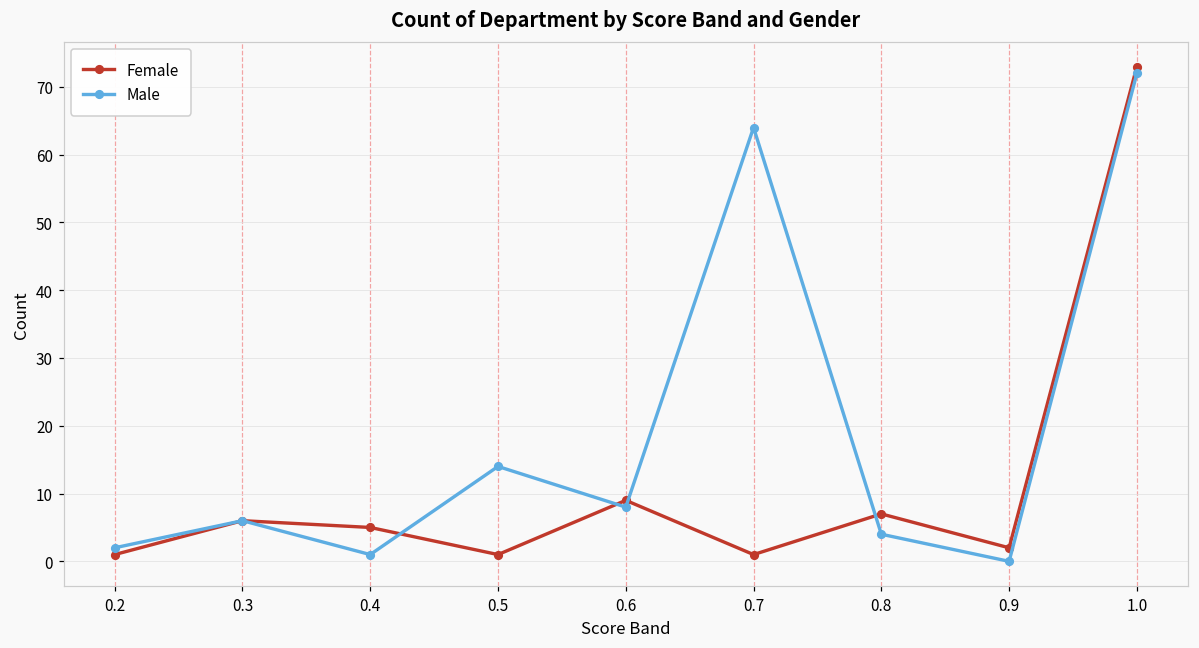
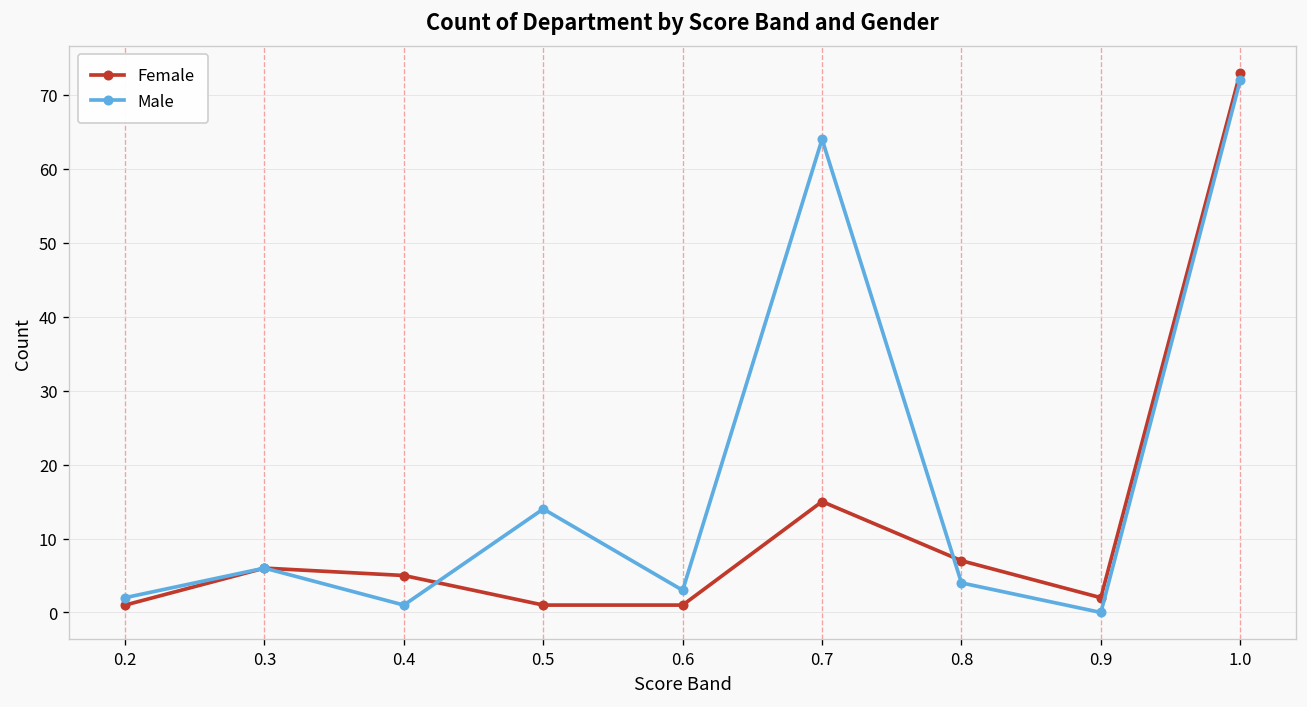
Female, 0.6: 9 -> 1
Male, 0.6: 8 -> 3
Female, 0.7: 1 -> 15
